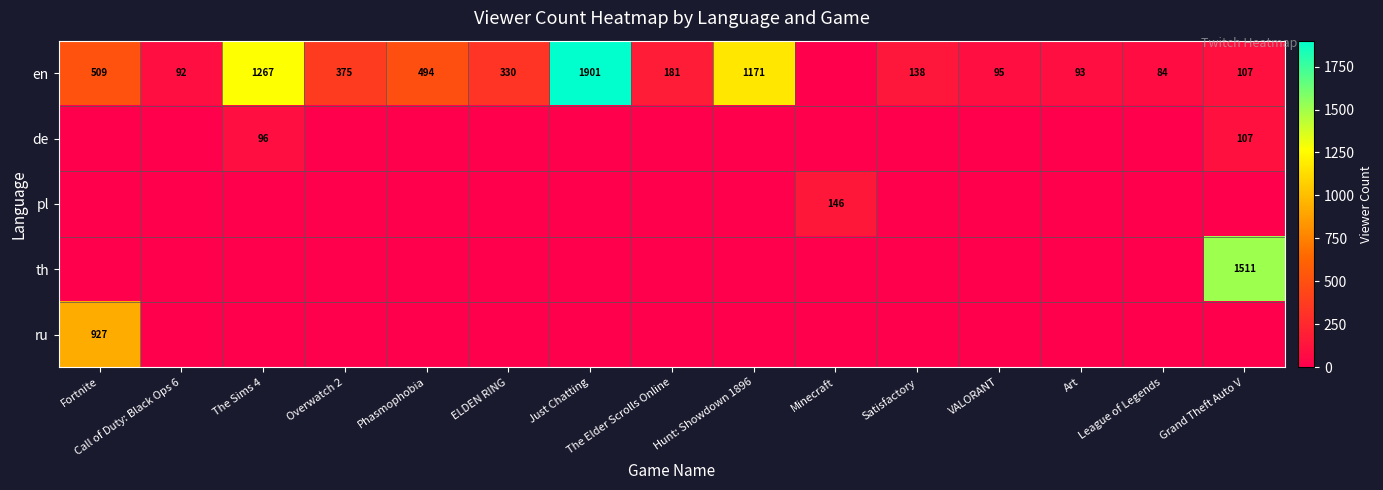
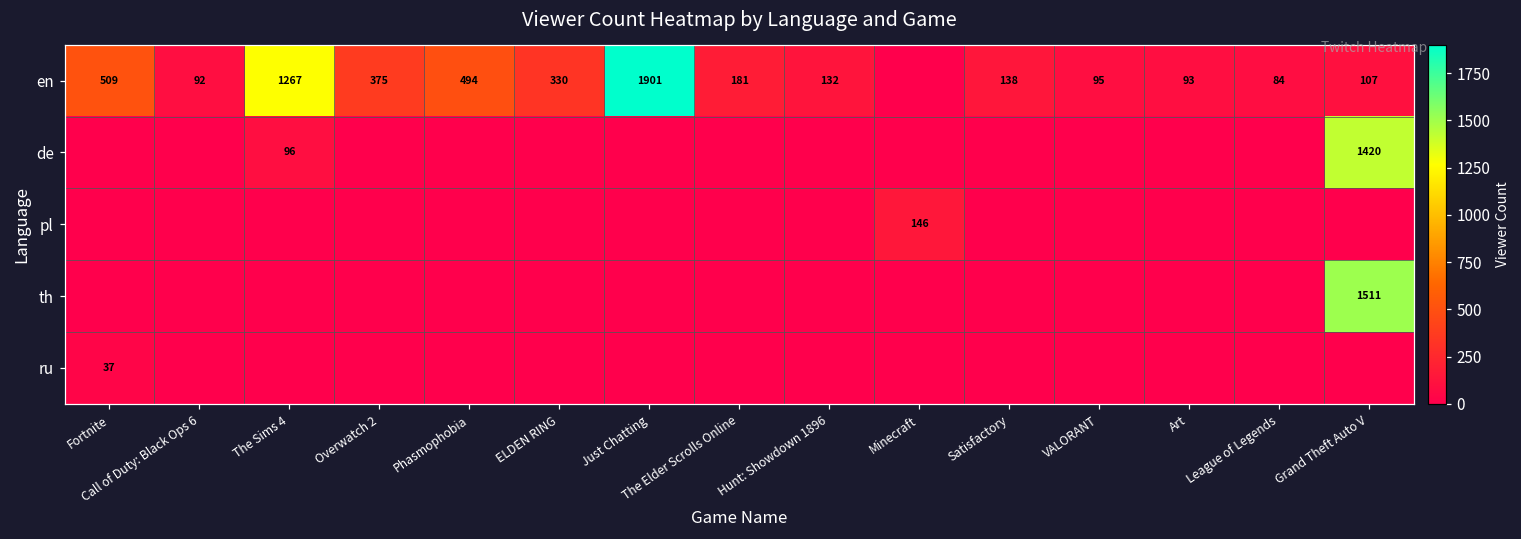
en, Hunt: Showdown 1896: 1171 -> 132
de, Grand Theft Auto V: 107 -> 1420
ru, Fortnite: 927 -> 37
